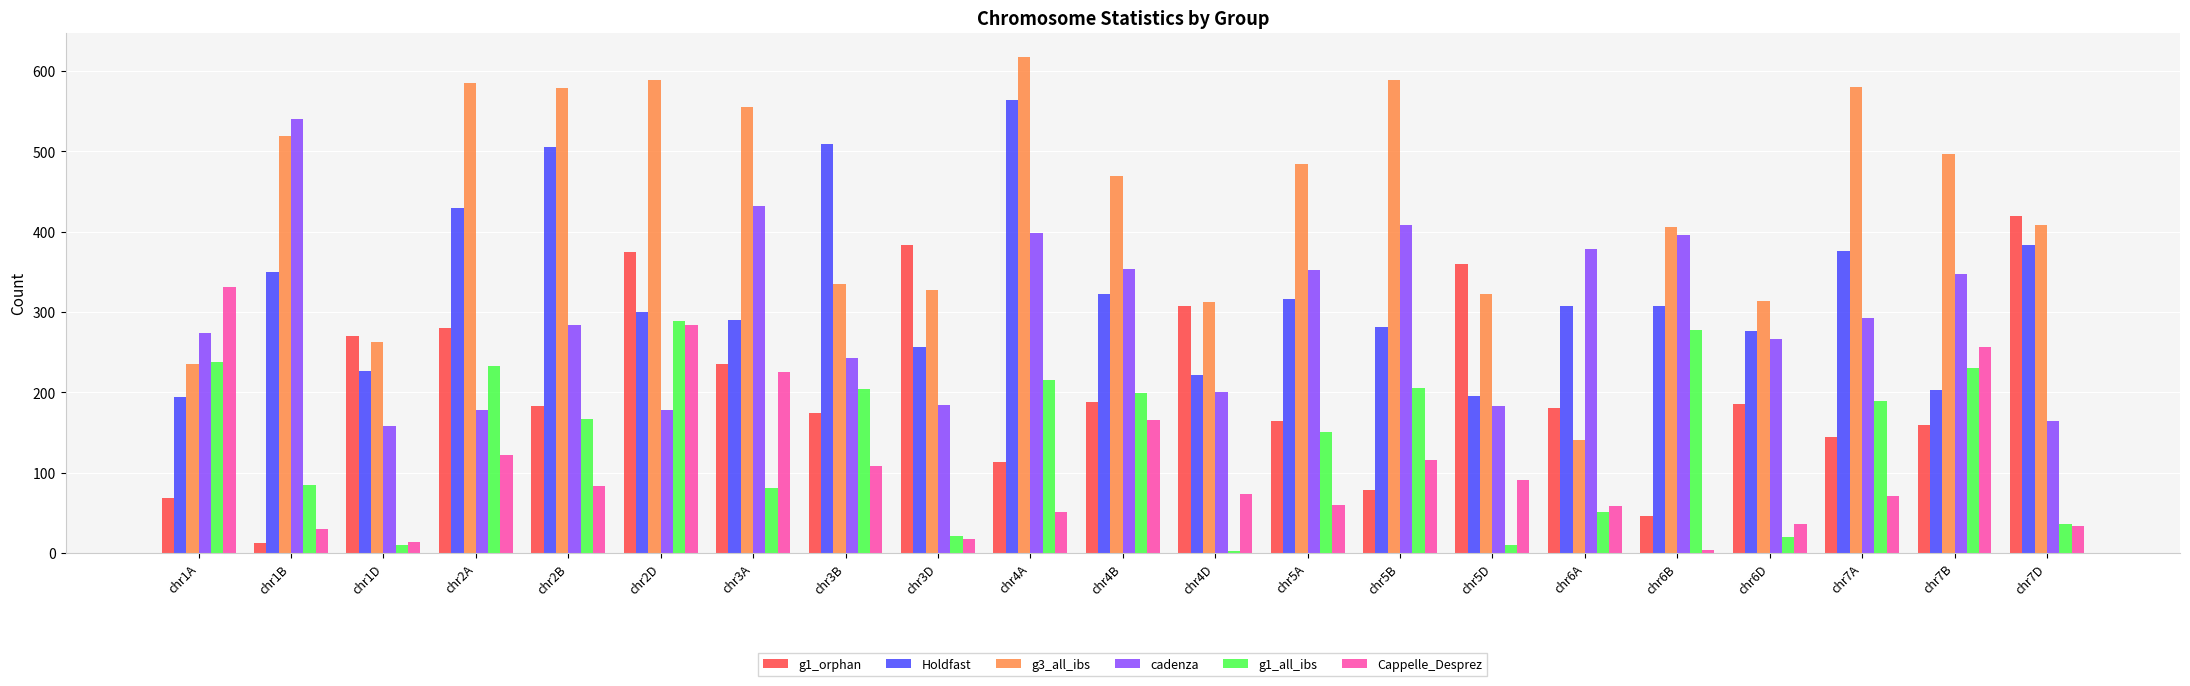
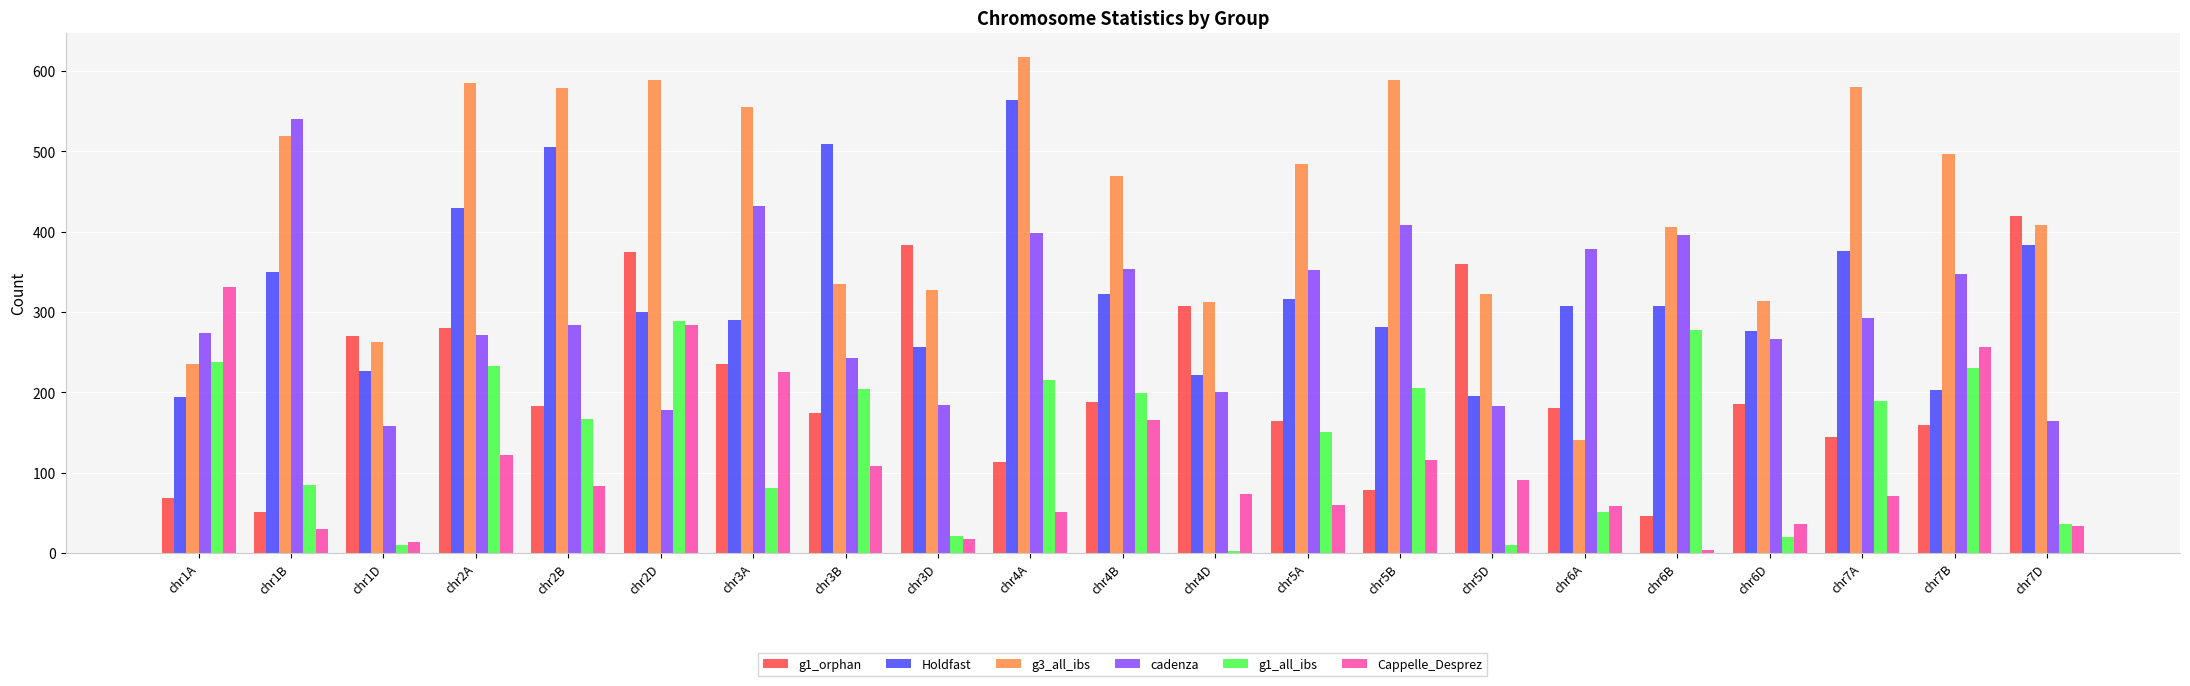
g1_orphan, chr1B: 10 -> 50
cadenza, chr2A: 180 -> 270
